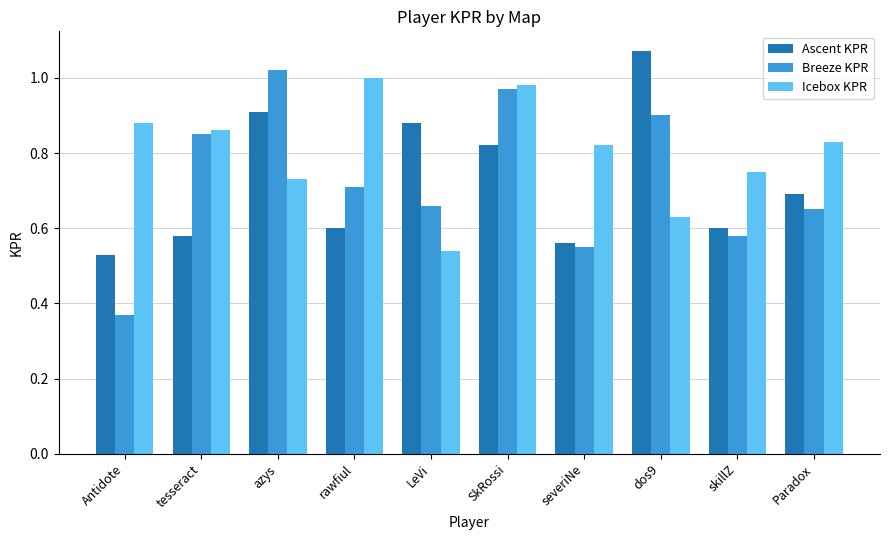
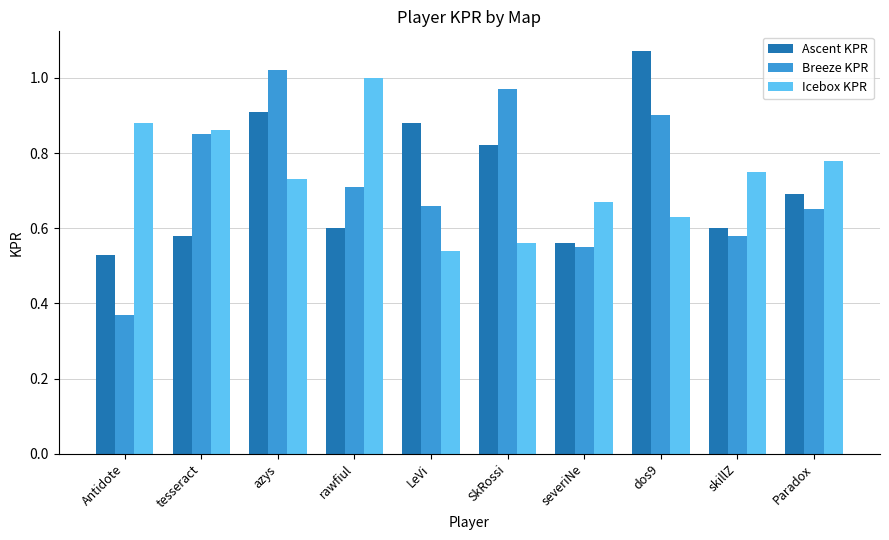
Icebox KPR, SkRossi: 0.98 -> 0.56
Icebox KPR, severiNe: 0.82 -> 0.67
Icebox KPR, Paradox: 0.83 -> 0.78
